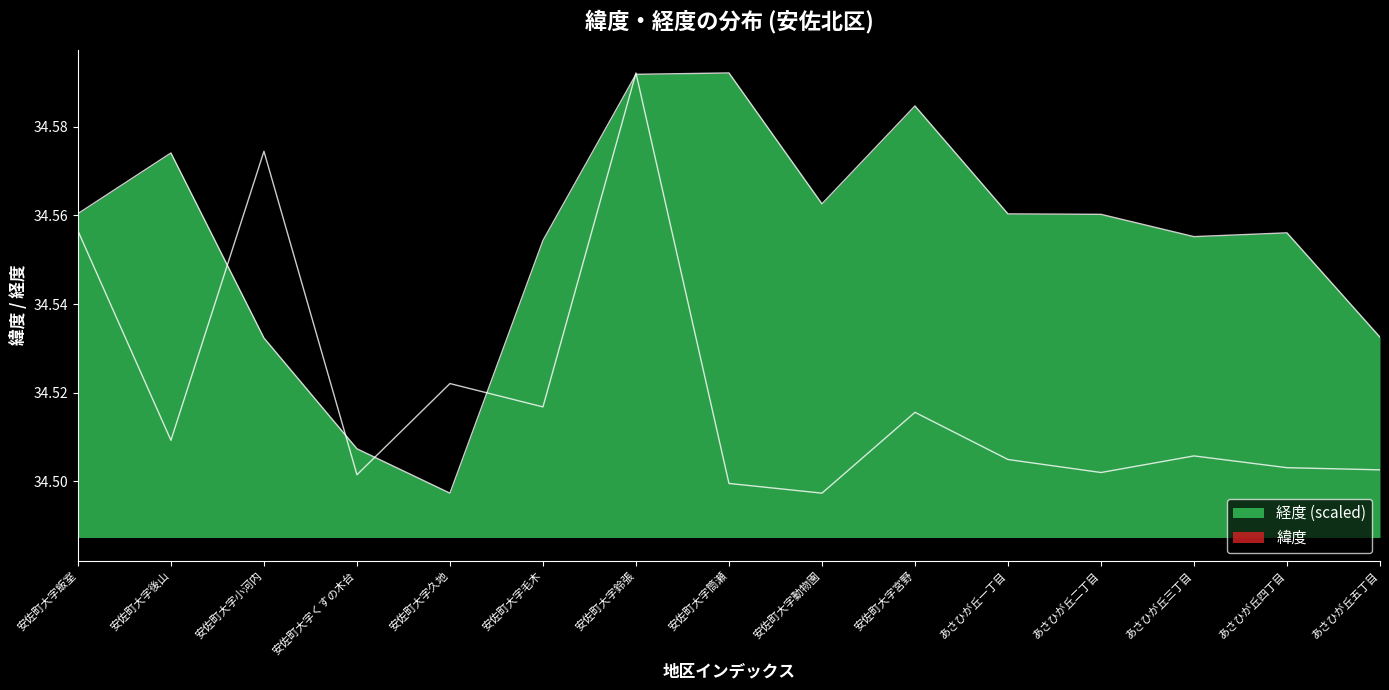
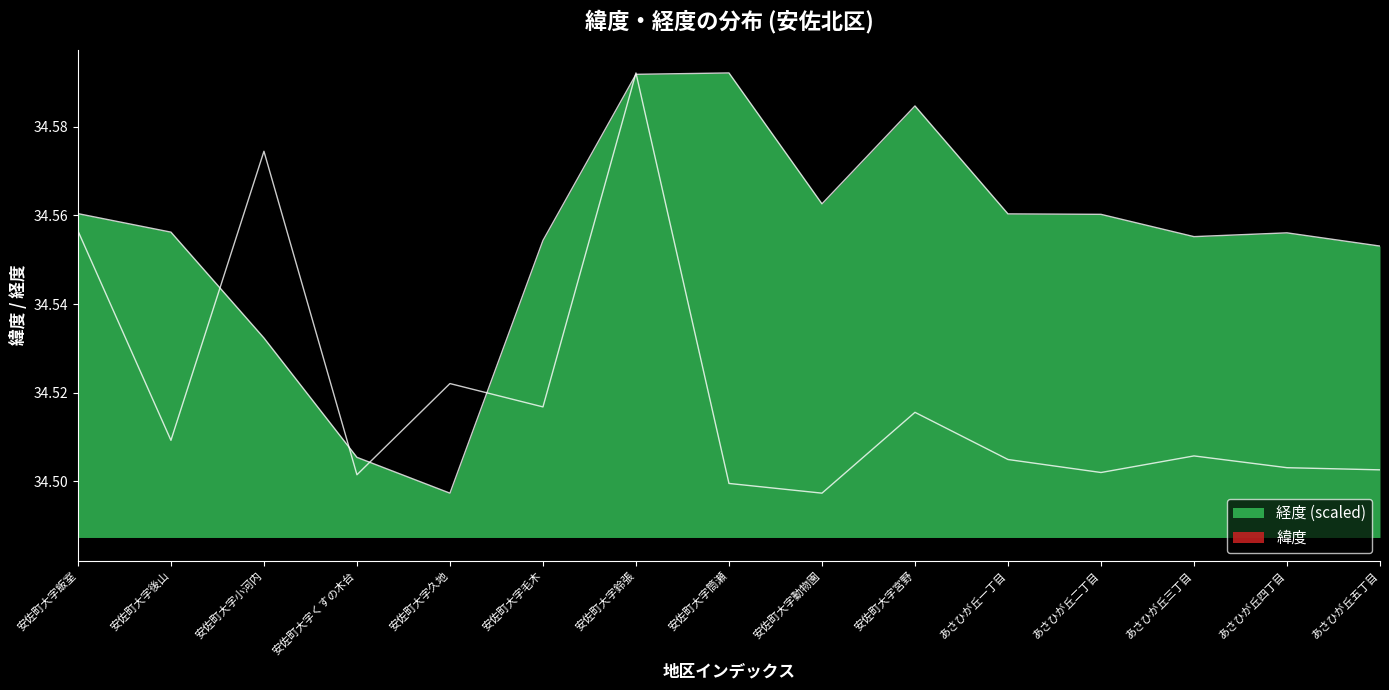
経度 (scaled), 安佐町大字後山: 34.574 -> 34.556
経度 (scaled), 安佐町大字くすの木台: 34.507 -> 34.505
経度 (scaled), あさひが丘五丁目: 34.533 -> 34.553
